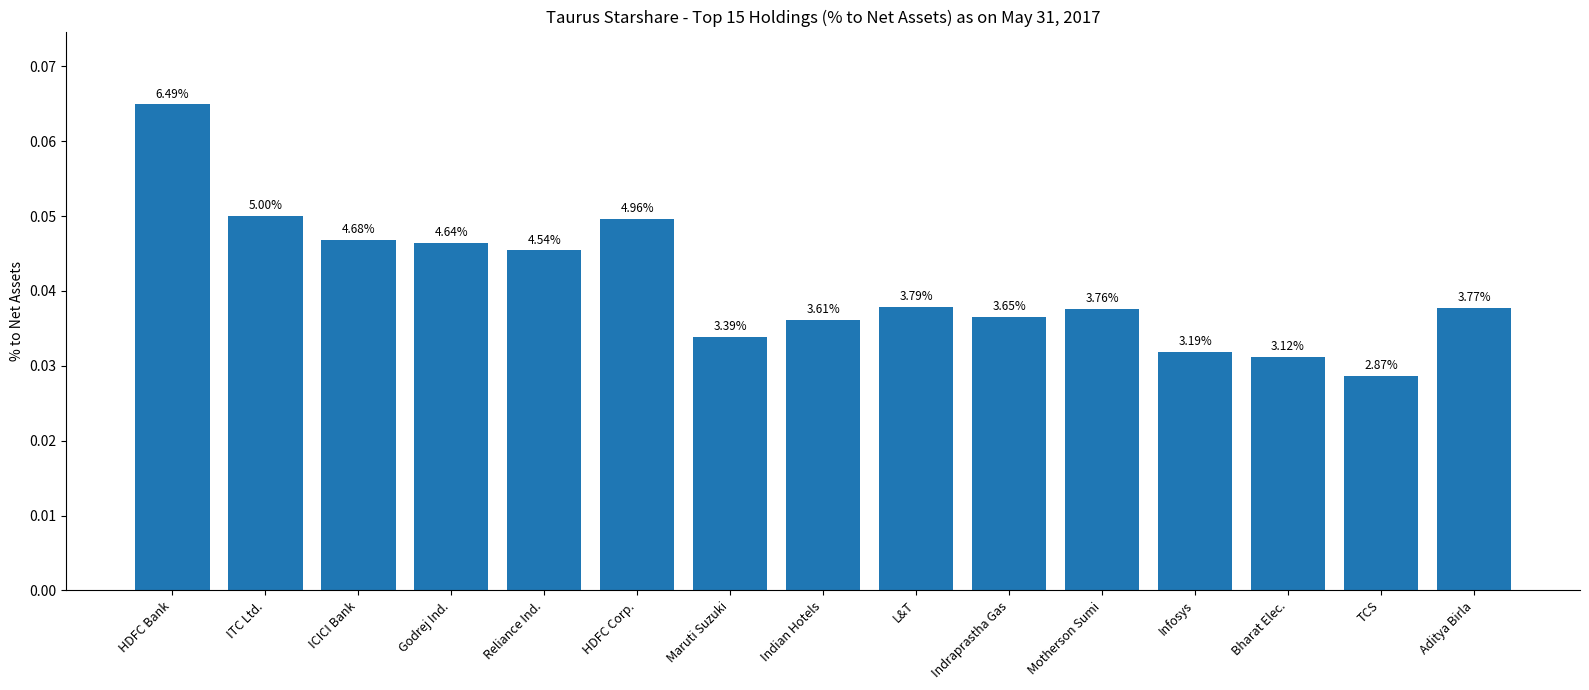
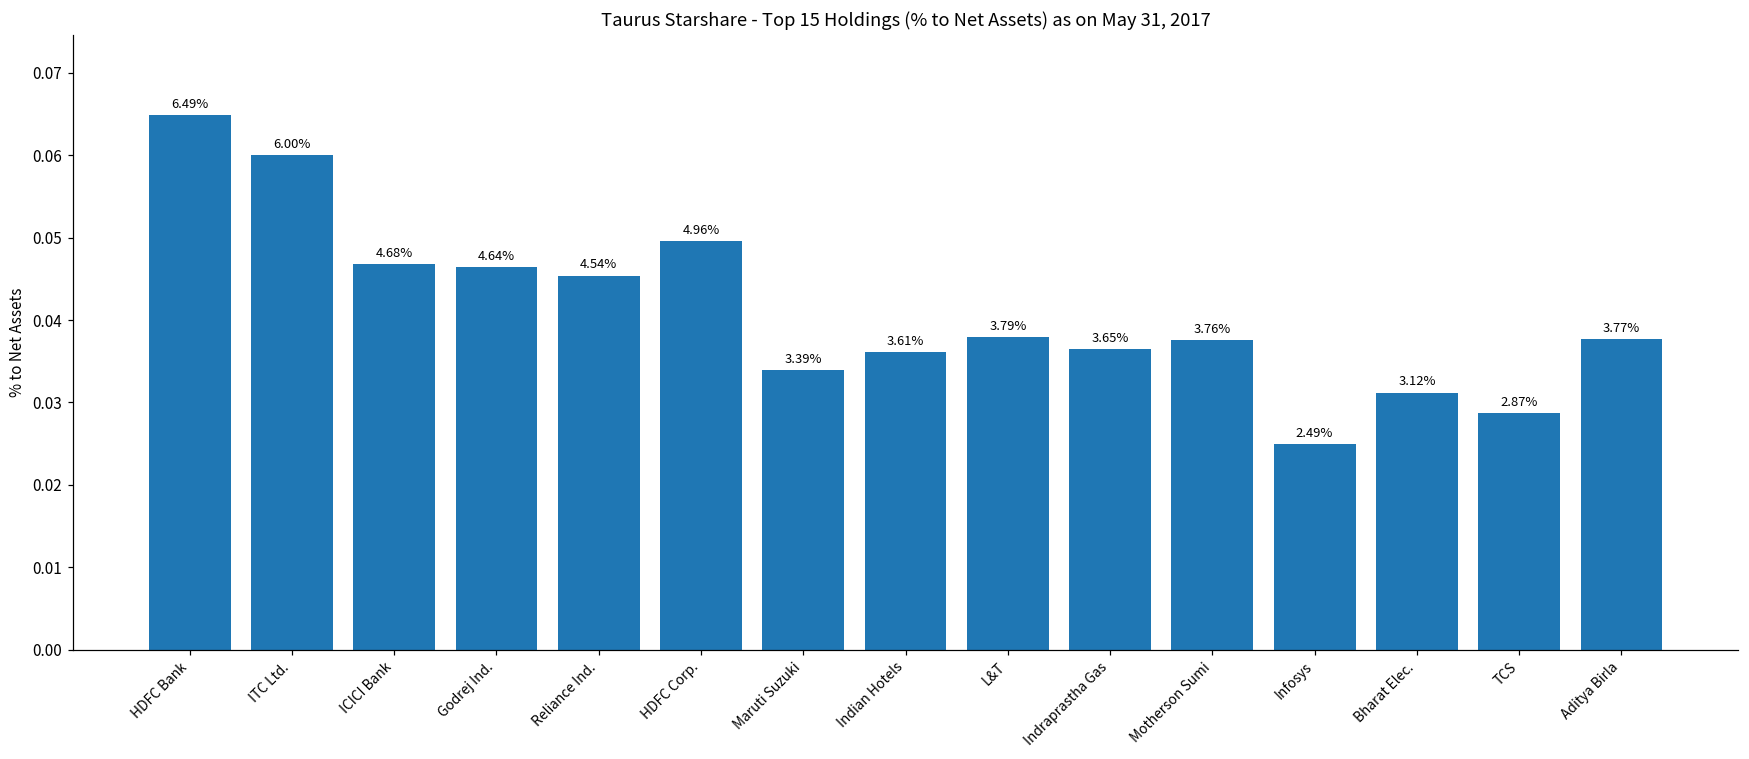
ITC Ltd.: 5.00% -> 6.00%
Infosys: 3.19% -> 2.49%
